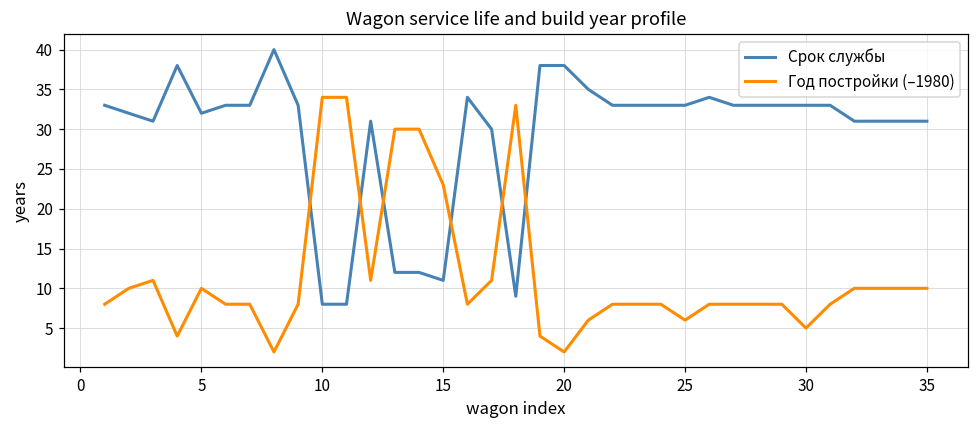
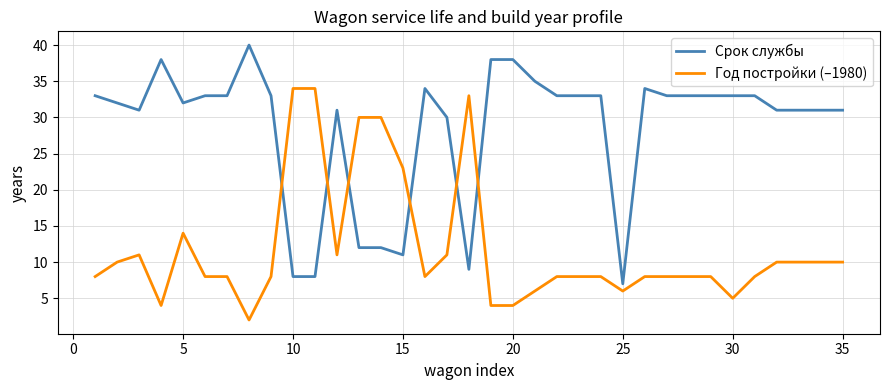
Год постройки (–1980), 5: 10 -> 14
Год постройки (–1980), 20: 2 -> 4
Срок службы, 25: 33 -> 7
